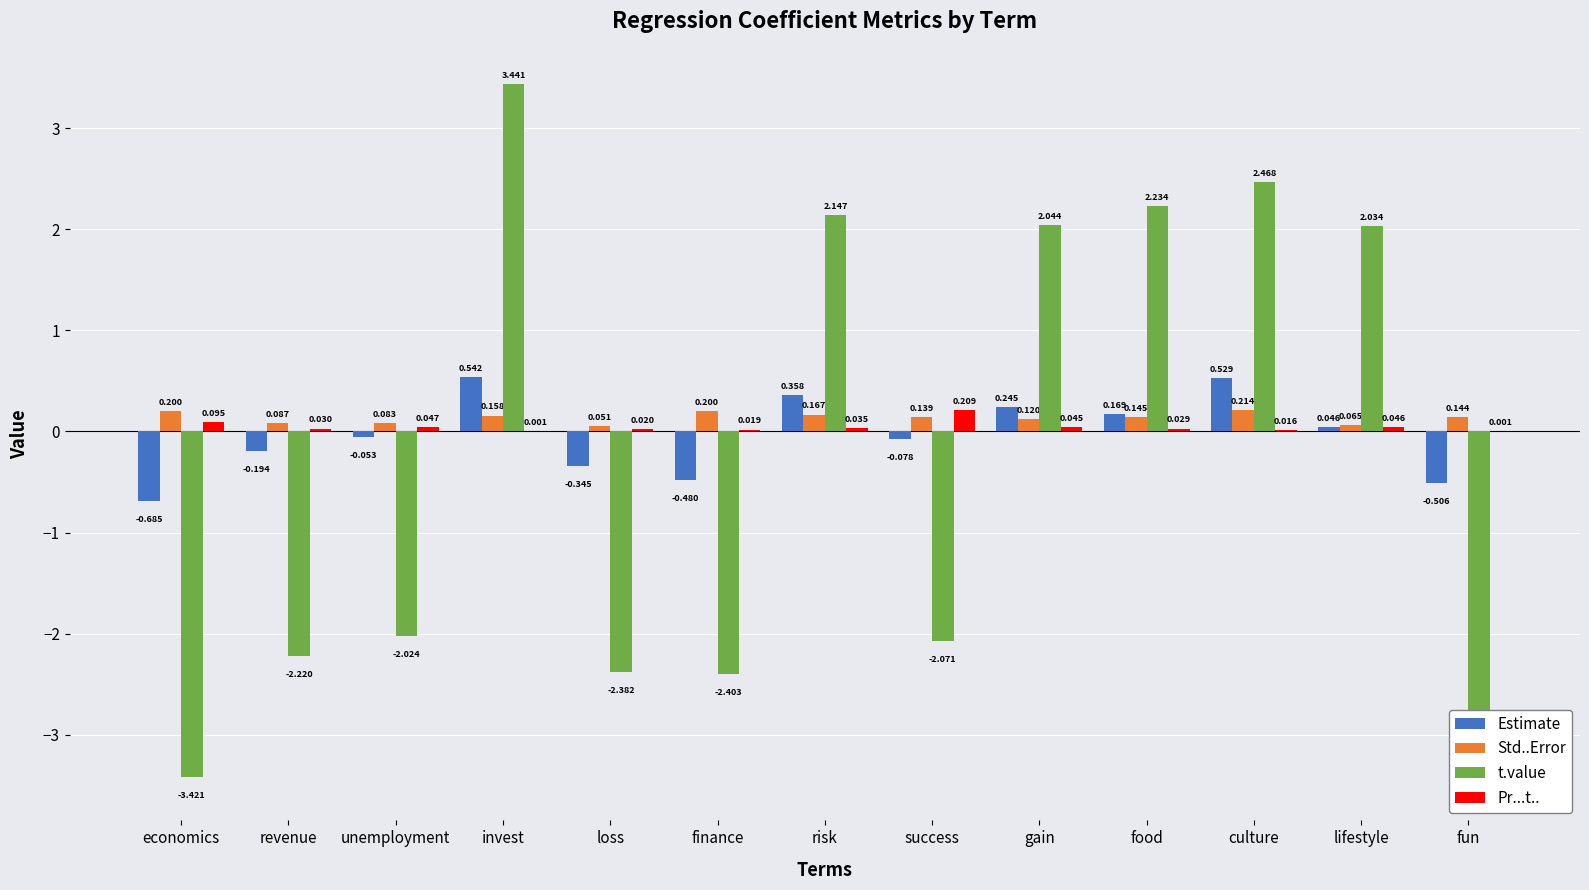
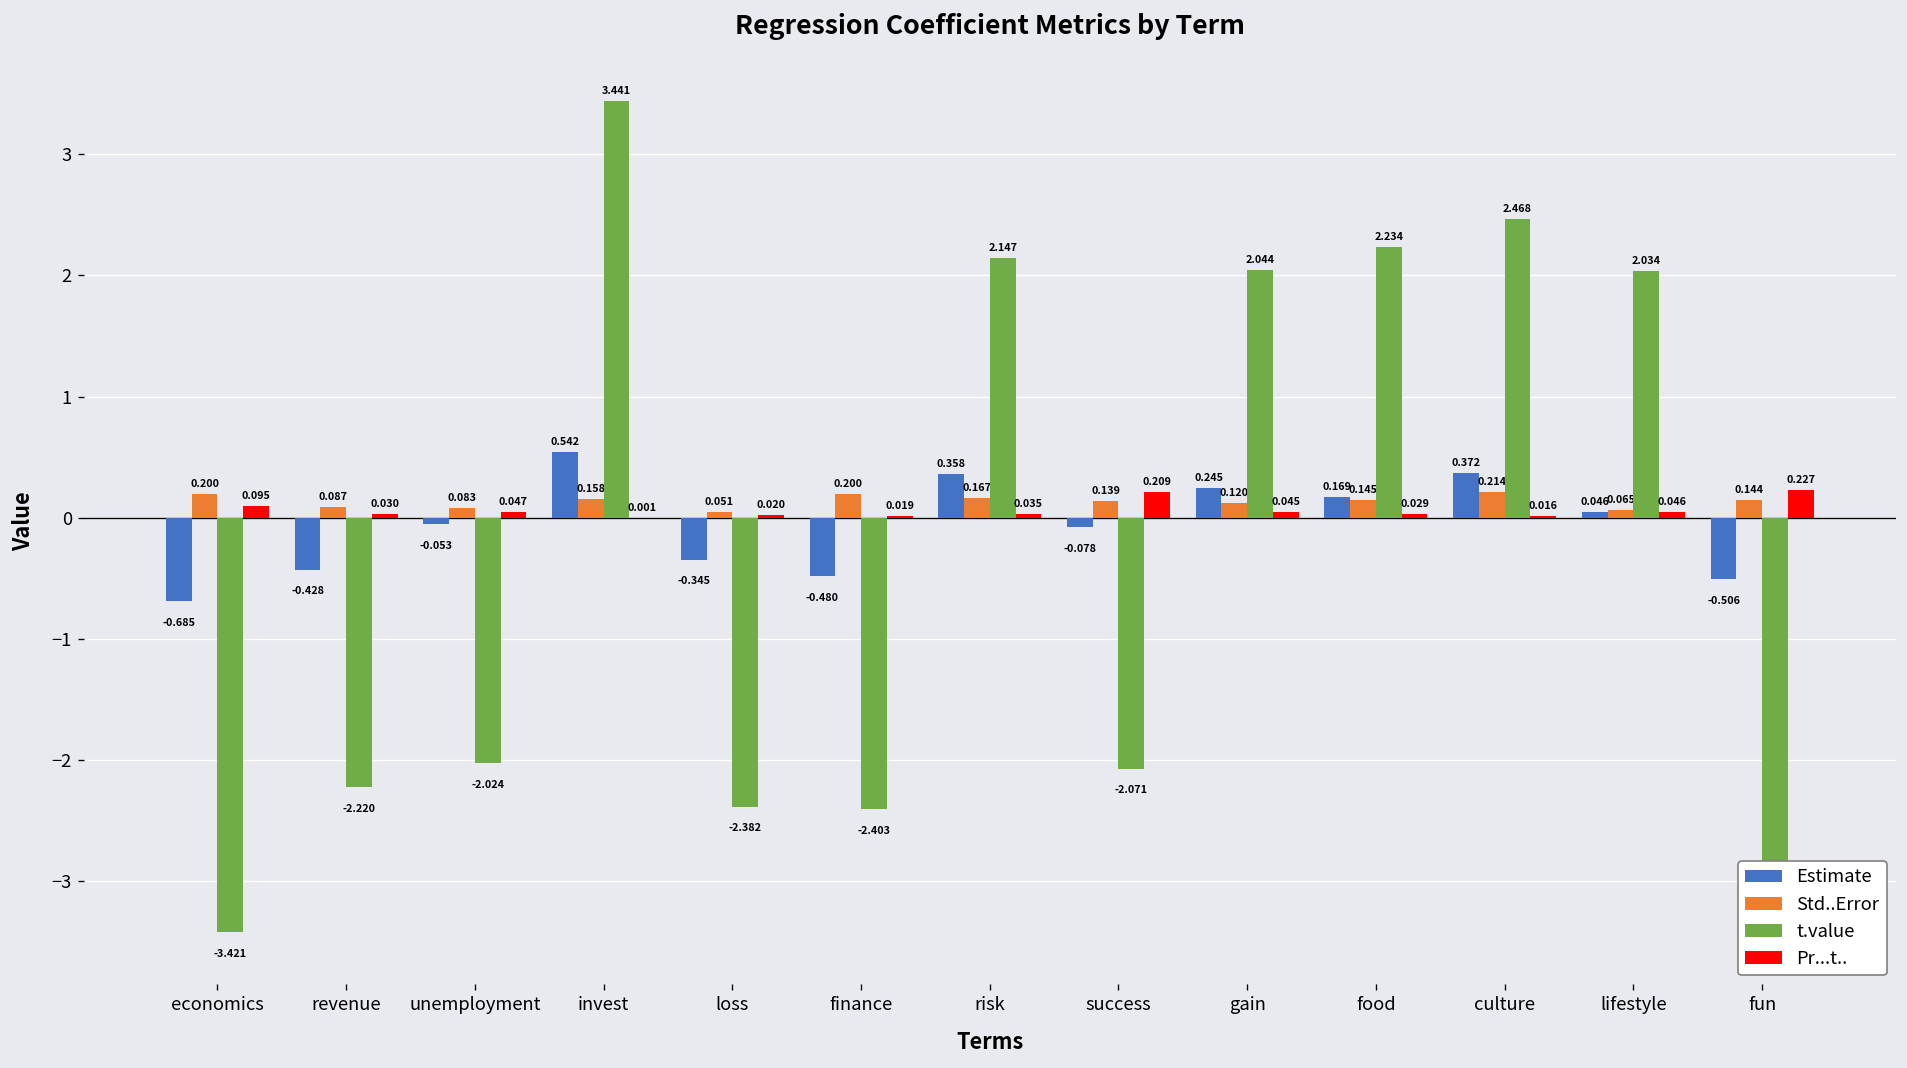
Estimate, revenue: -0.194 -> -0.428
Estimate, culture: 0.529 -> 0.372
Pr...t.., fun: 0.001 -> 0.227
